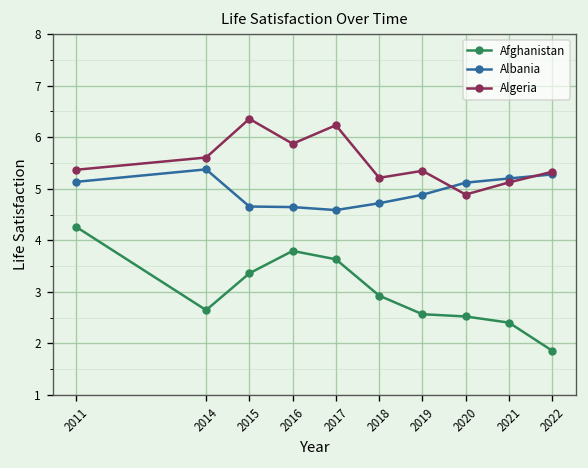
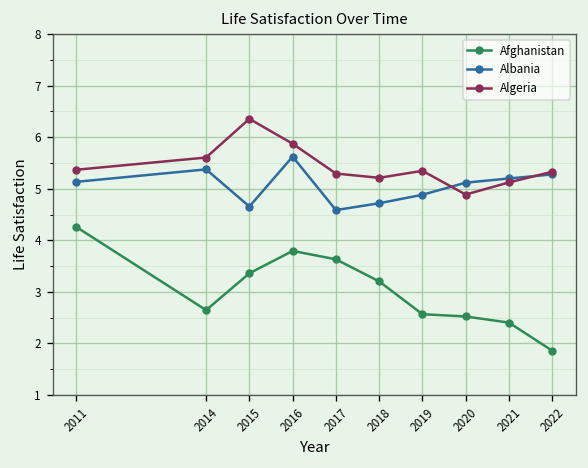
Albania, 2016: 4.6 -> 5.6
Algeria, 2017: 6.2 -> 5.3
Afghanistan, 2018: 2.9 -> 3.2
